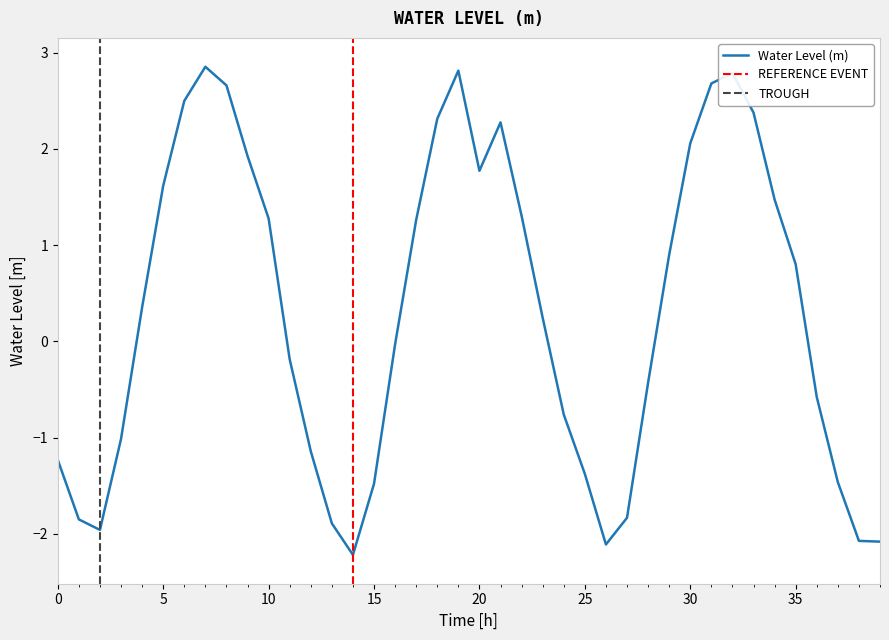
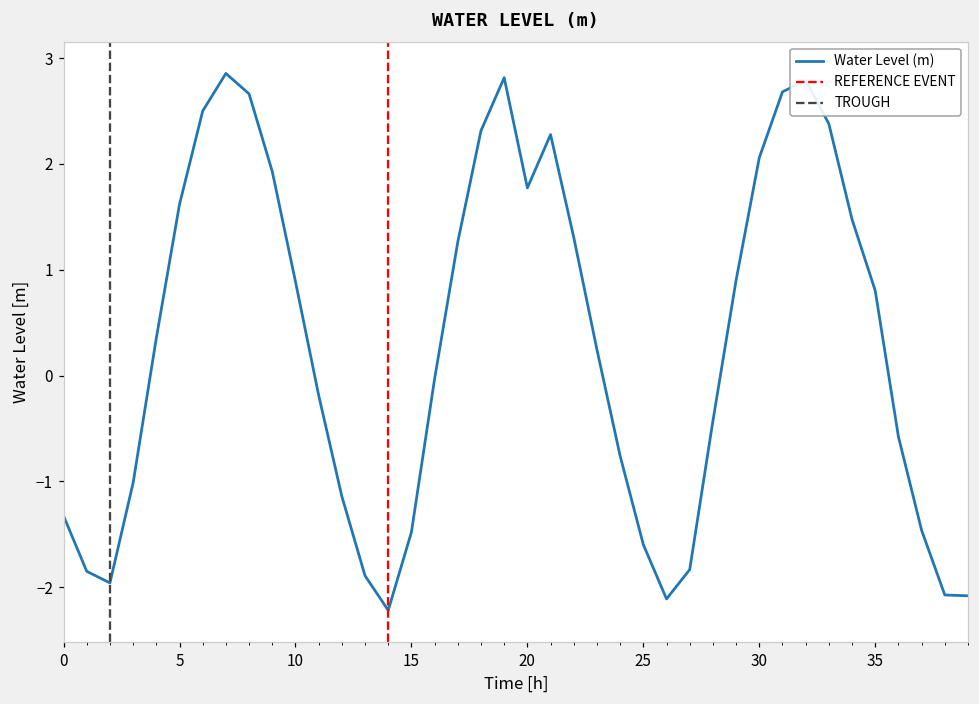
0: -1.2 -> -1.3
10: 1.3 -> 0.9
25: -1.4 -> -1.6
